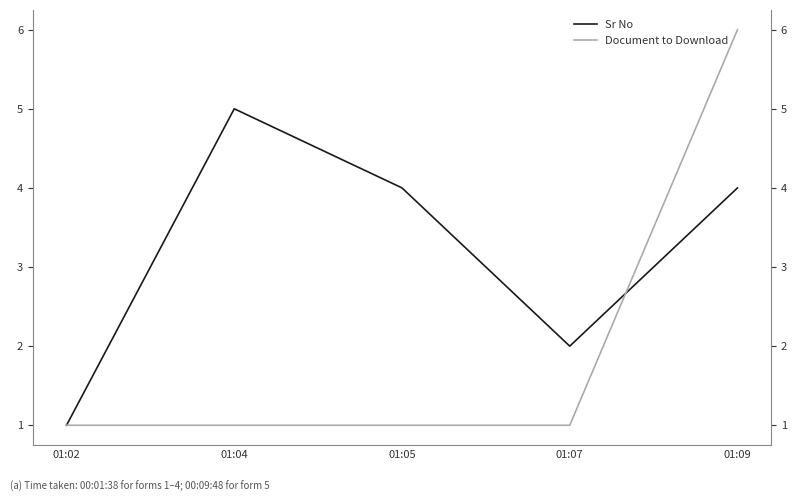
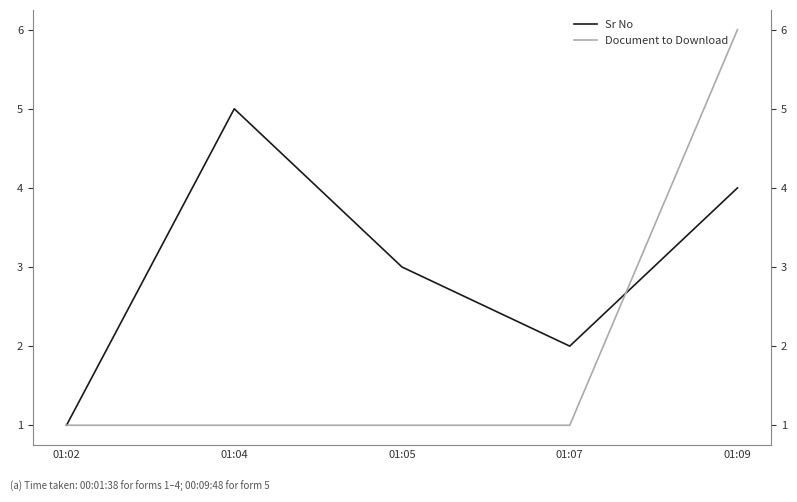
Sr No, 01:05: 4 -> 3
